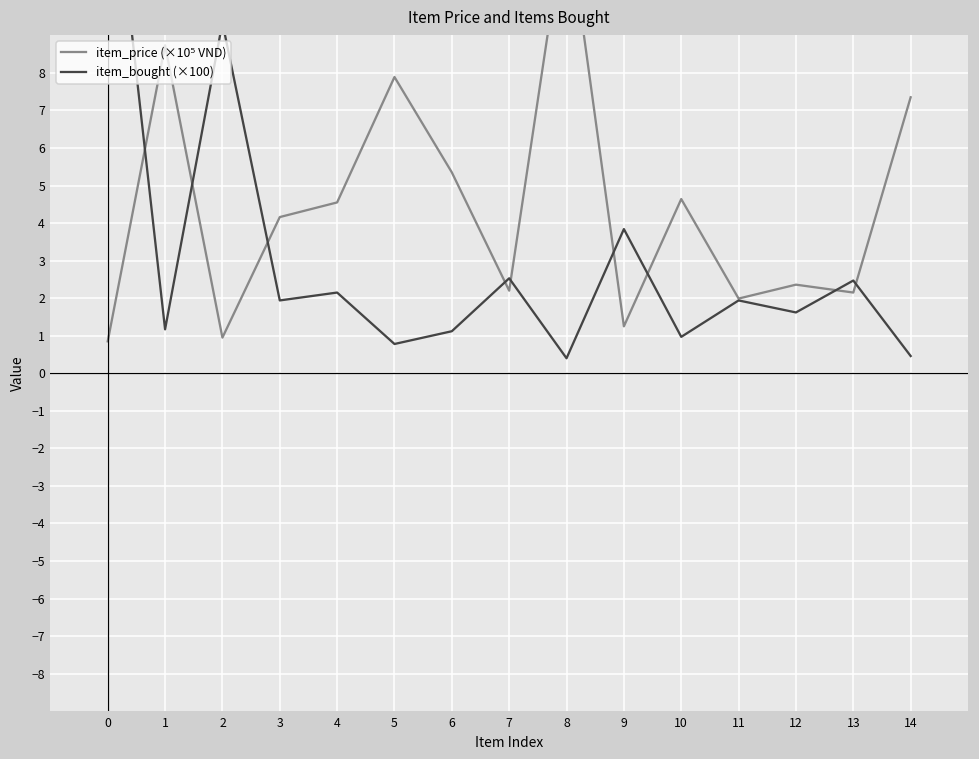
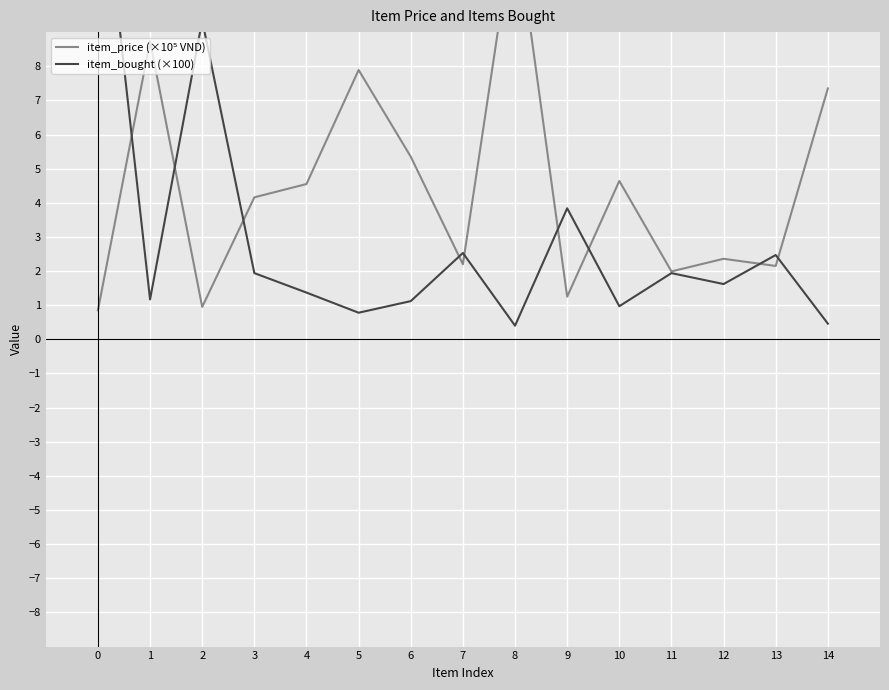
item_bought (×100), 4: 2.2 -> 1.4
